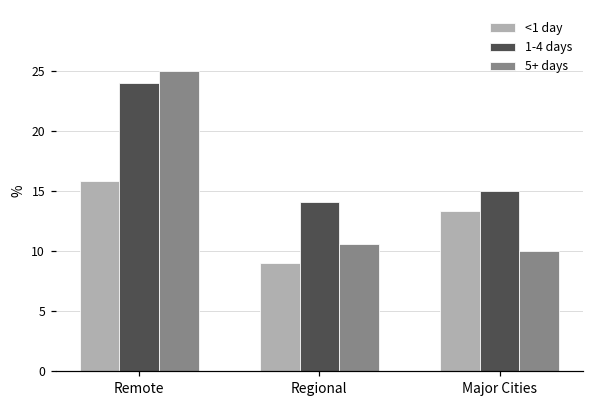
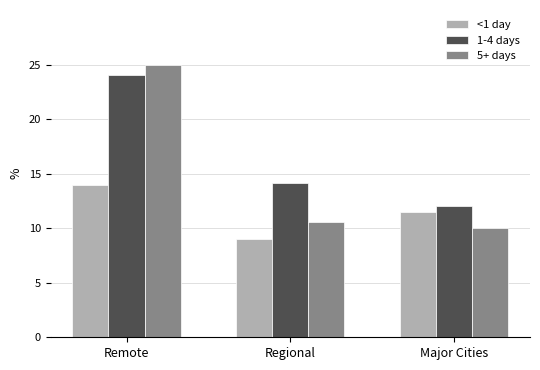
<1 day, Remote: 15.8 -> 14.0
<1 day, Major Cities: 13.3 -> 11.5
1-4 days, Major Cities: 15 -> 12
